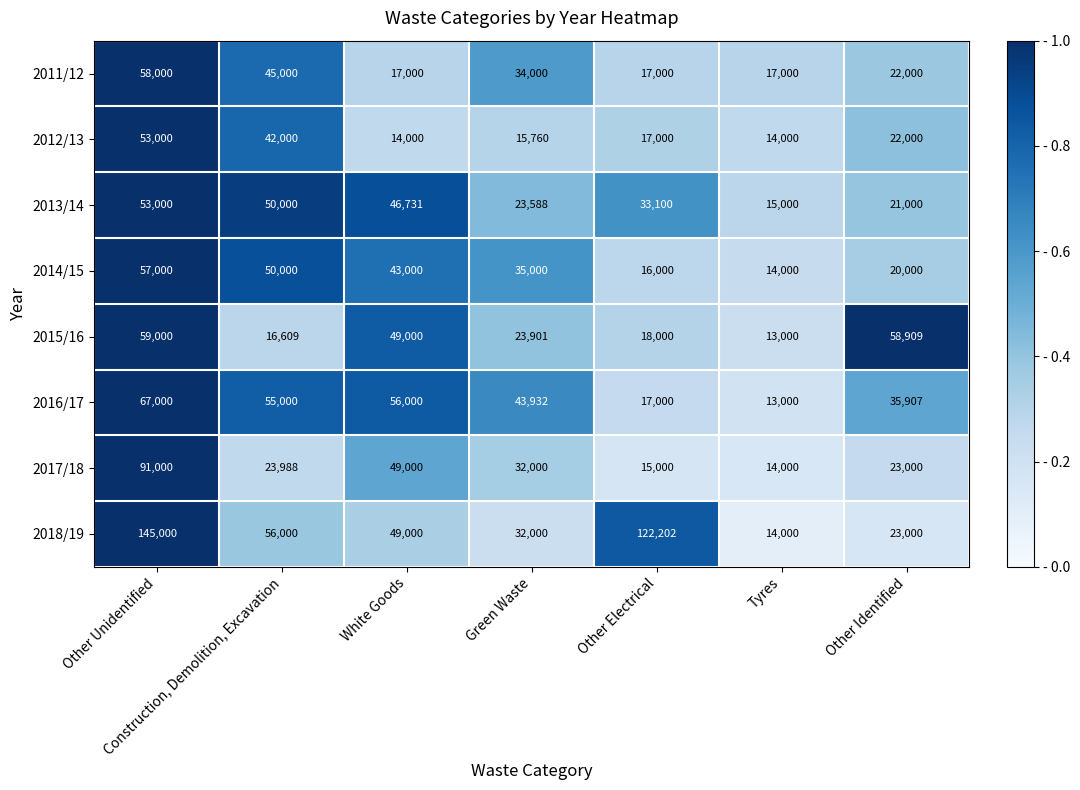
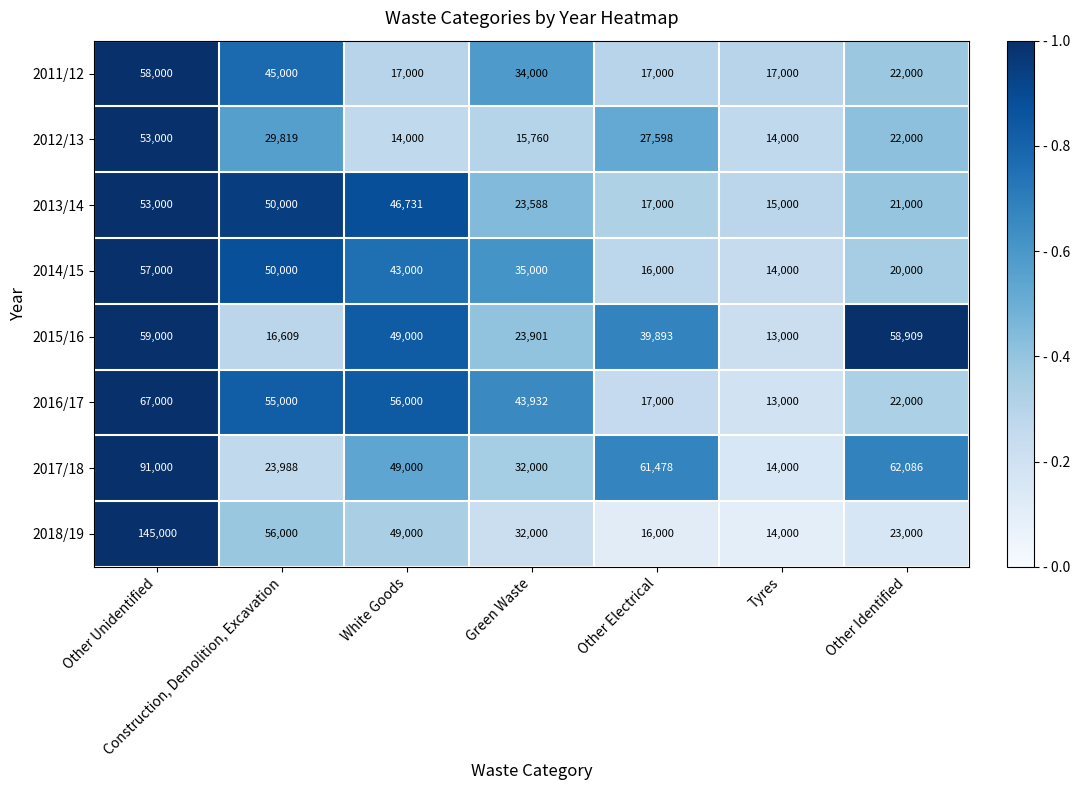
2012/13, Construction, Demolition, Excavation: 42,000 -> 29,819
2012/13, Other Electrical: 17,000 -> 27,598
2013/14, Other Electrical: 33,100 -> 17,000
2015/16, Other Electrical: 18,000 -> 39,893
2016/17, Other Identified: 35,907 -> 22,000
2017/18, Other Electrical: 15,000 -> 61,478
2017/18, Other Identified: 23,000 -> 62,086
2018/19, Other Electrical: 122,202 -> 16,000
